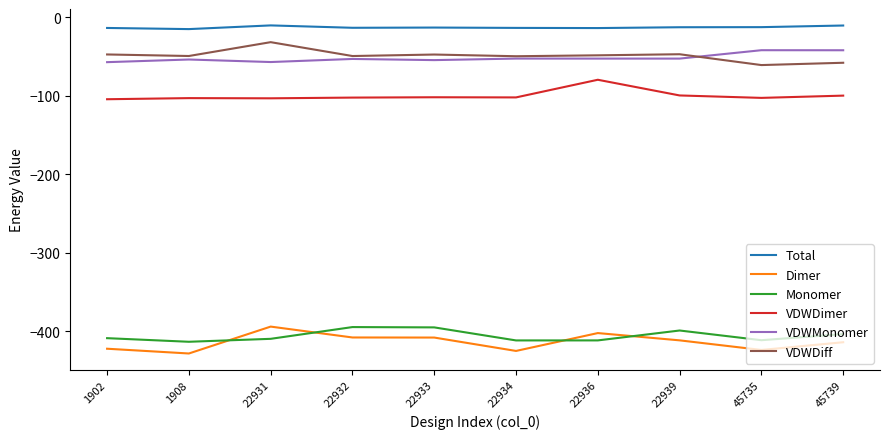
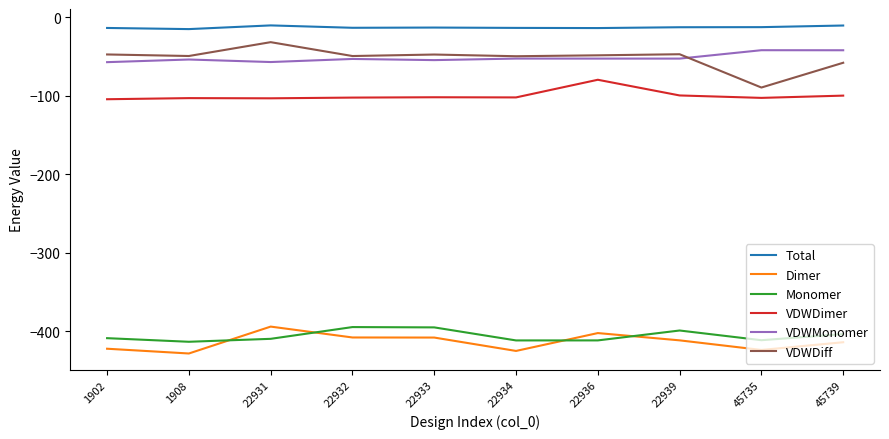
VDWDiff, 45735: -60 -> -90
